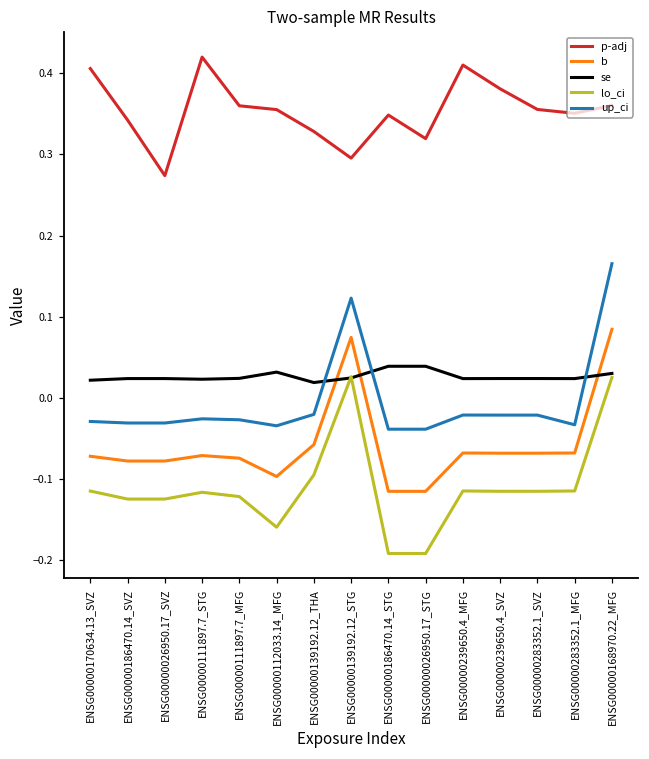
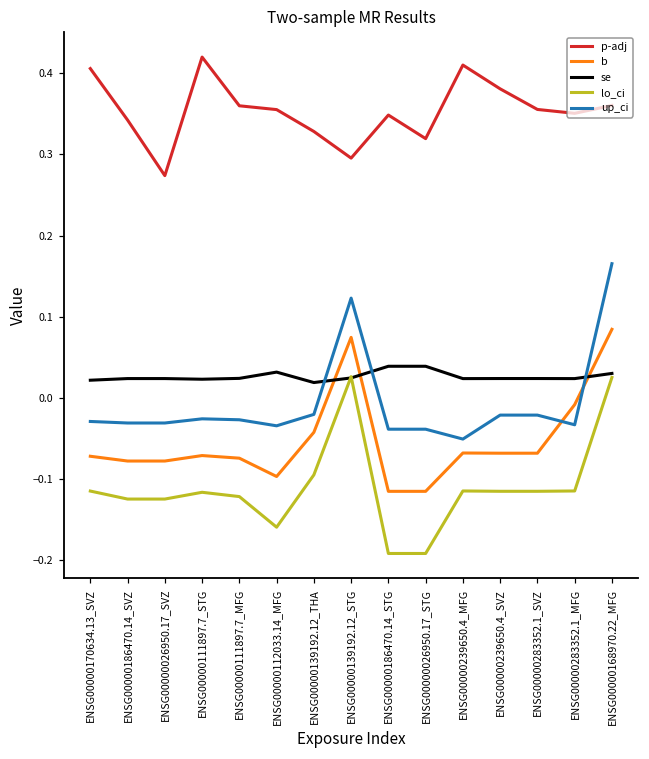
b, ENSG00000139192.12_THA: -0.06 -> -0.04
up_ci, ENSG00000239650.4_MFG: -0.02 -> -0.05
b, ENSG00000283352.1_MFG: -0.07 -> -0.01
